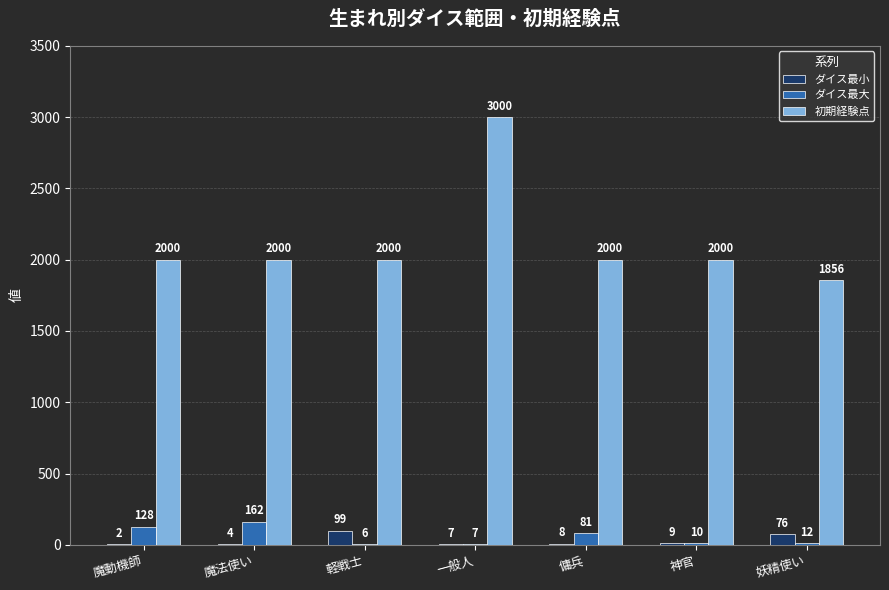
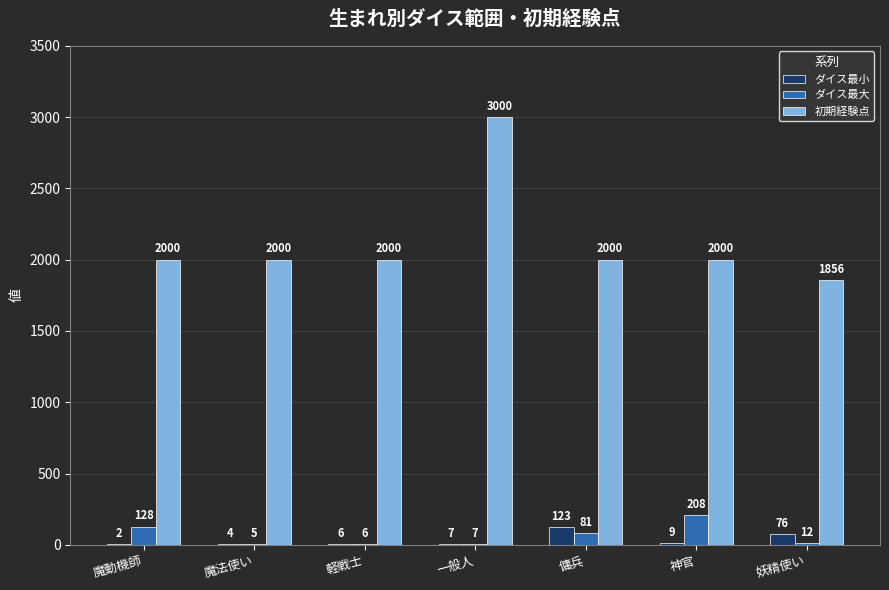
ダイス最大, 魔法使い: 162 -> 5
ダイス最小, 軽戦士: 99 -> 6
ダイス最小, 傭兵: 8 -> 123
ダイス最大, 神官: 10 -> 208
